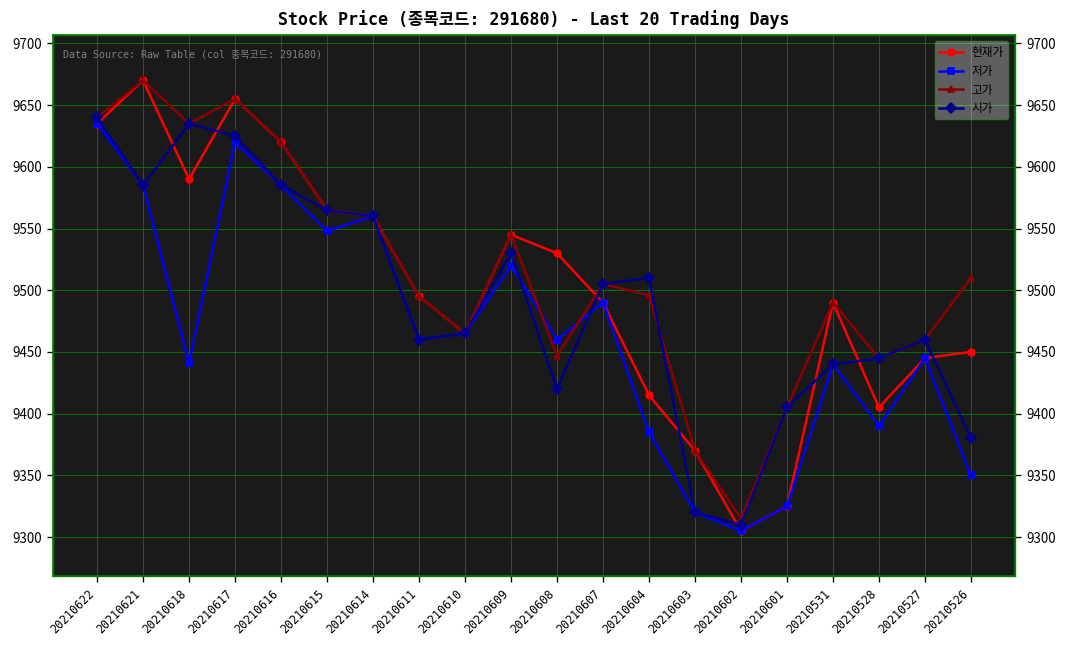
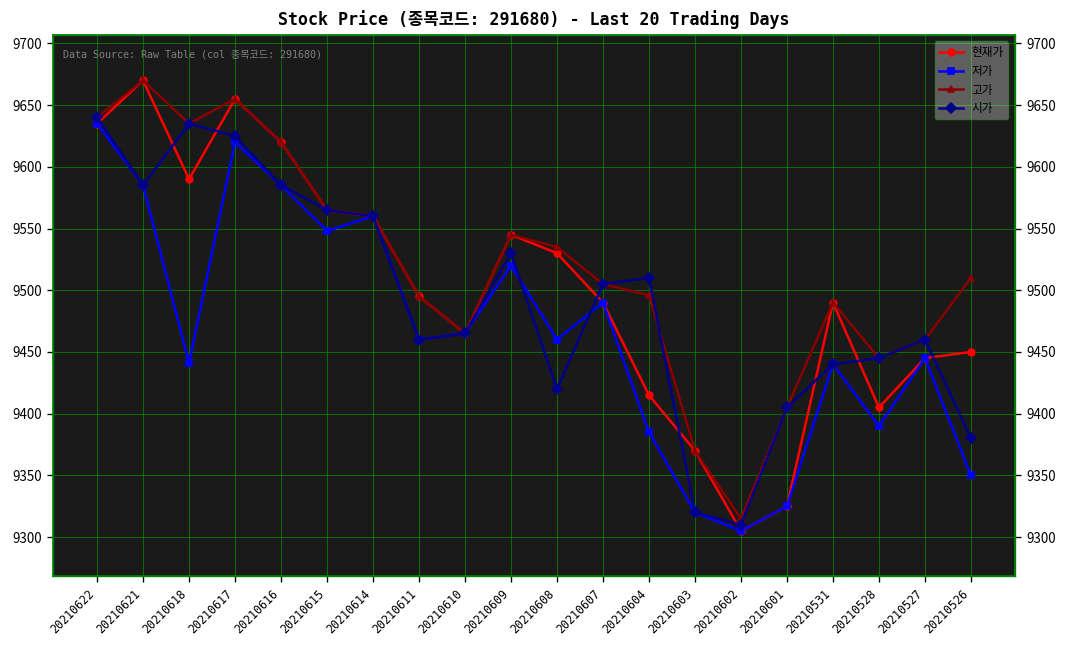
고가, 20210608: 9447 -> 9535
